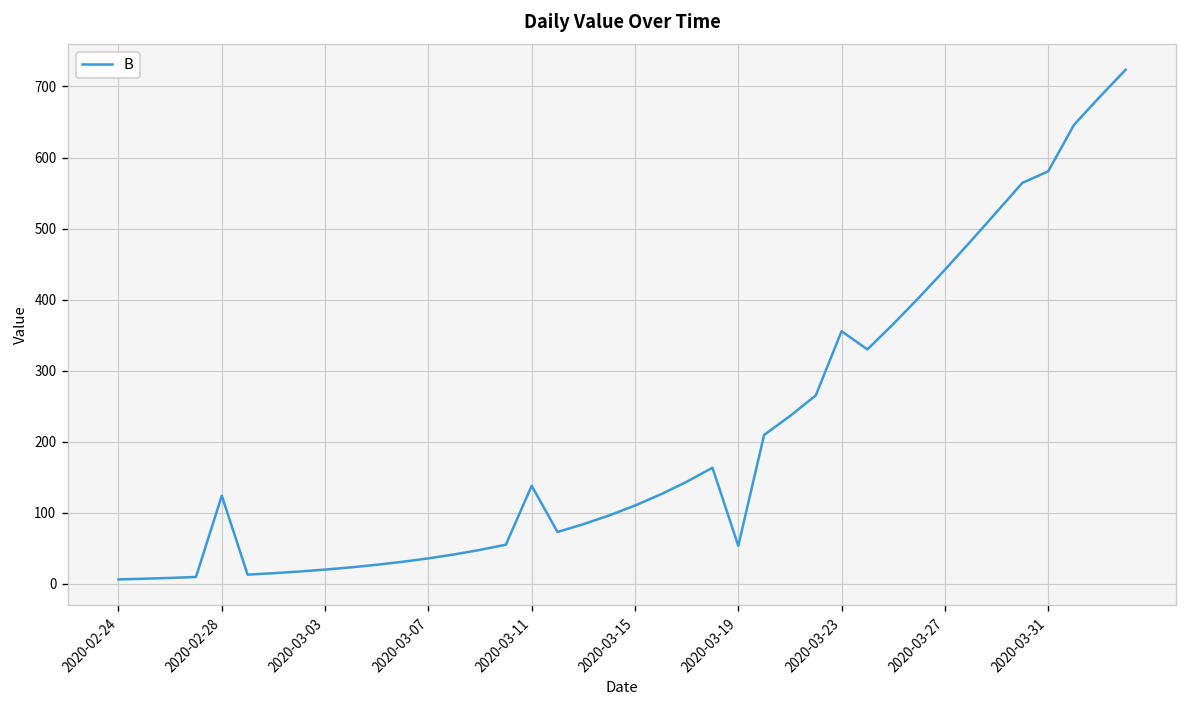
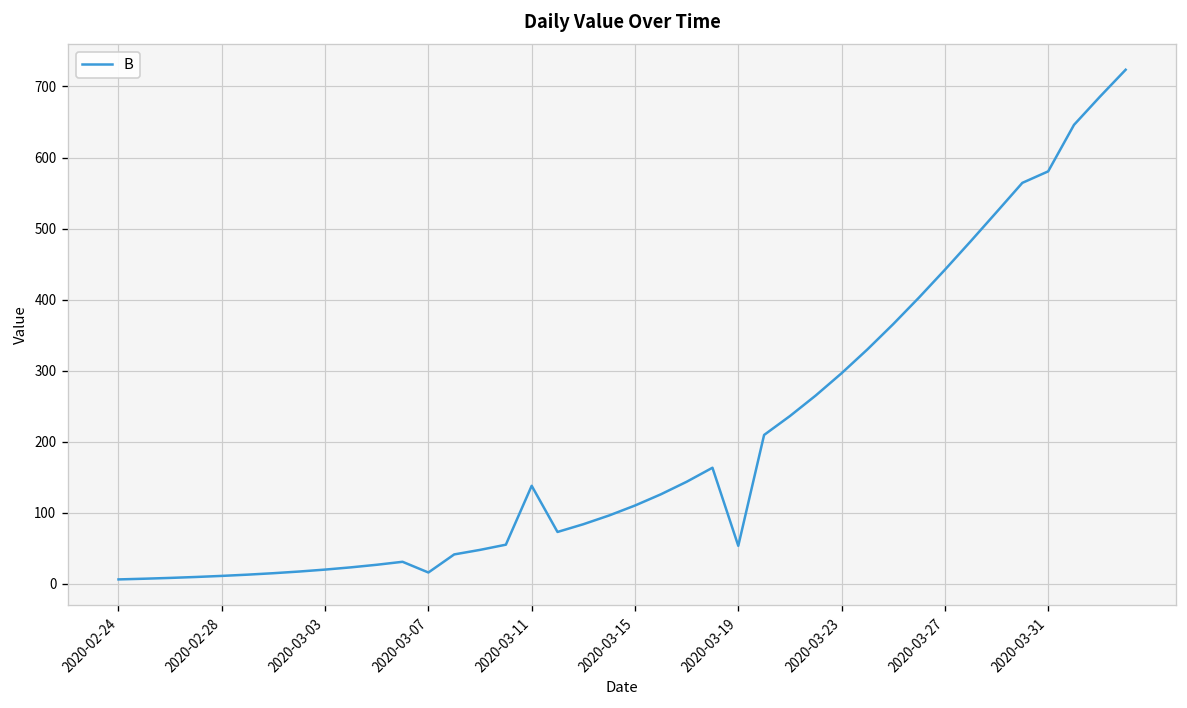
2020-02-28: 120 -> 10
2020-03-07: 40 -> 20
2020-03-23: 360 -> 300
